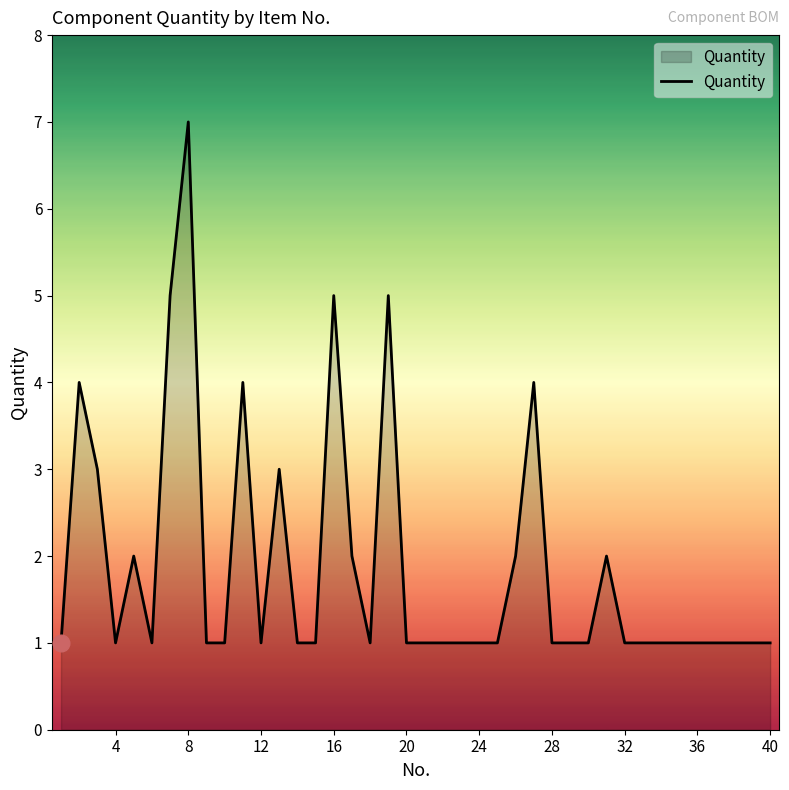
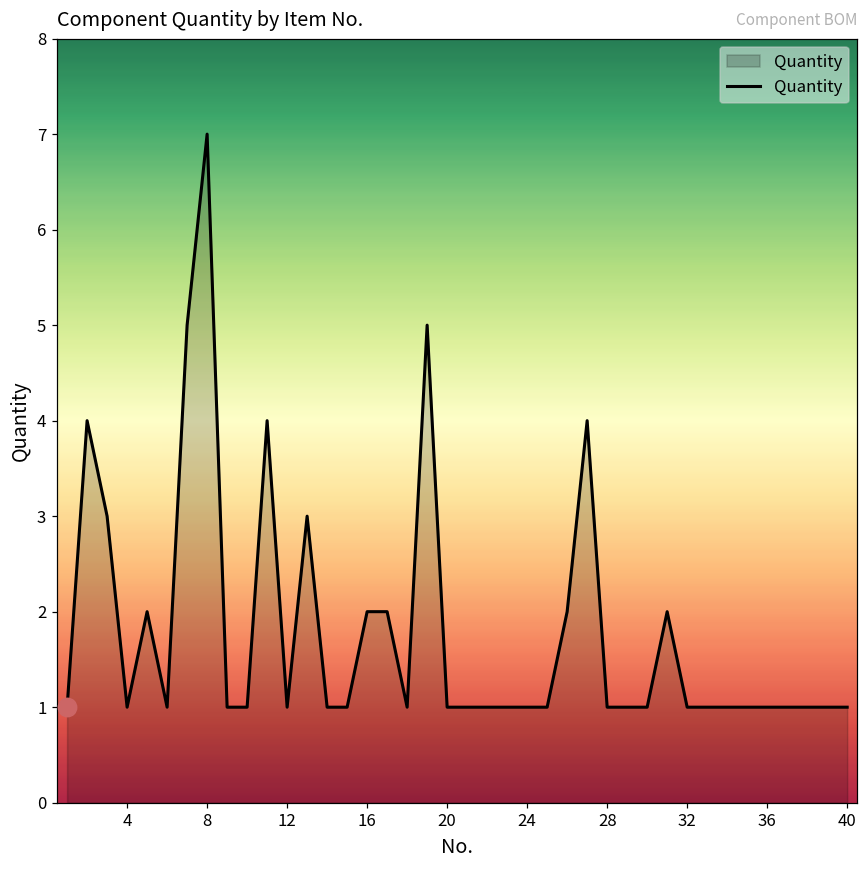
Quantity, 16: 5 -> 2
